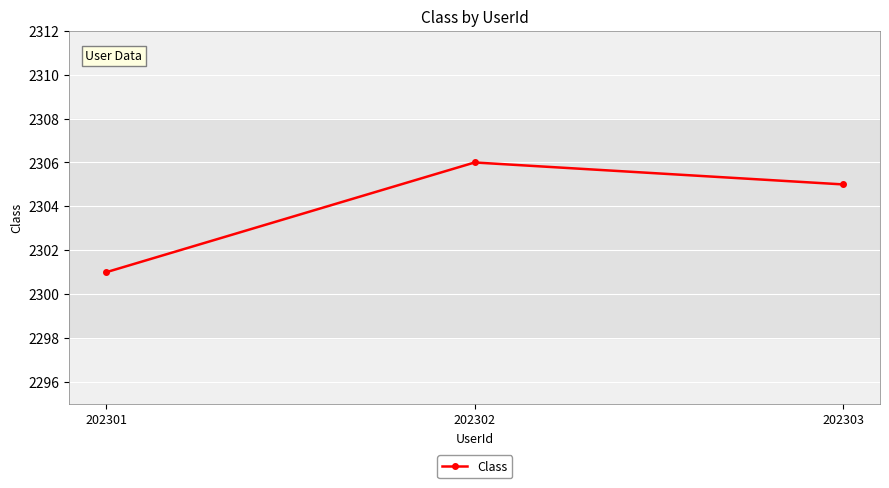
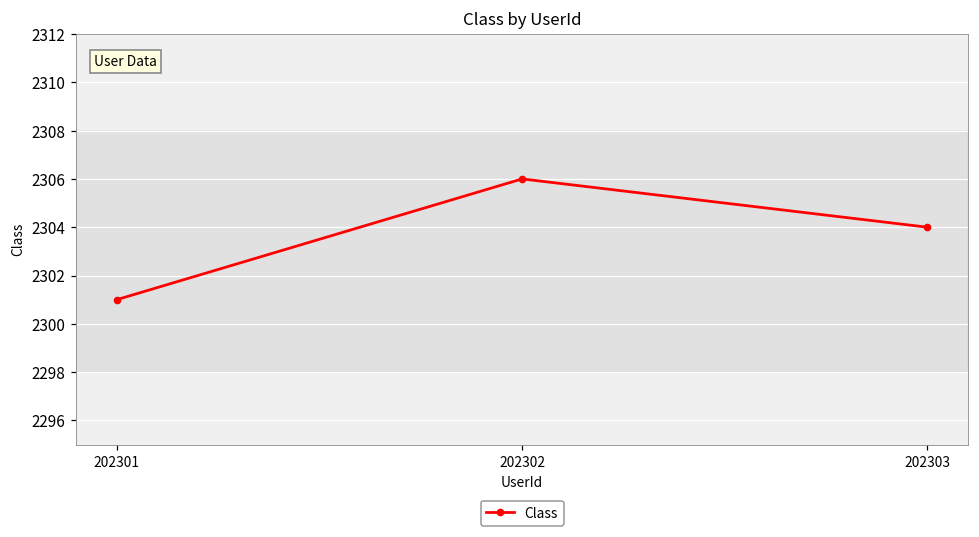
202303: 2305 -> 2304
